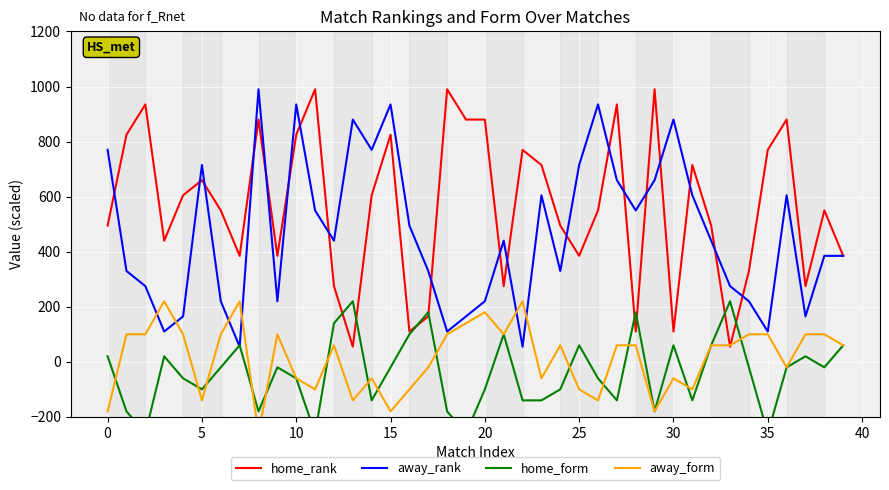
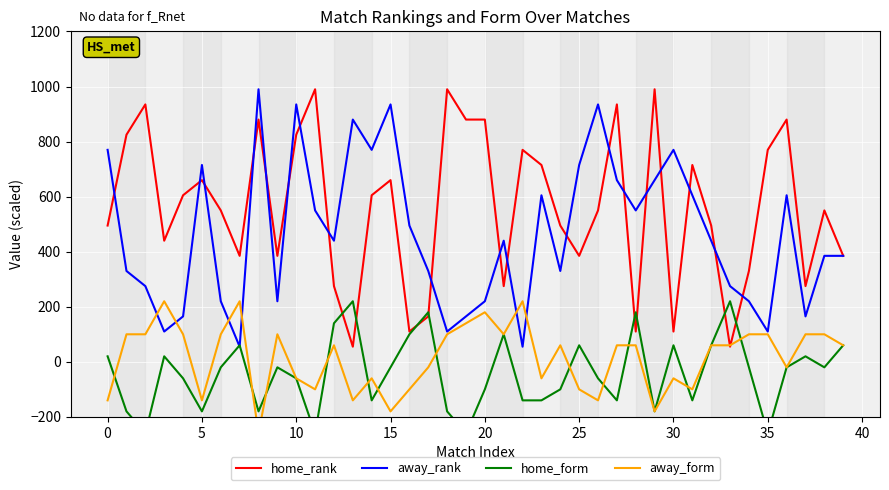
away_form, 0: -180 -> -140
home_form, 5: -100 -> -180
home_rank, 15: 830 -> 660
away_rank, 30: 880 -> 770
